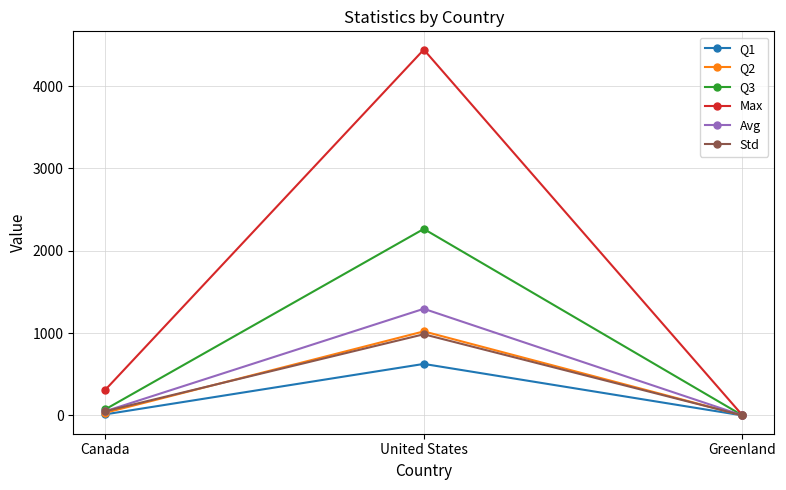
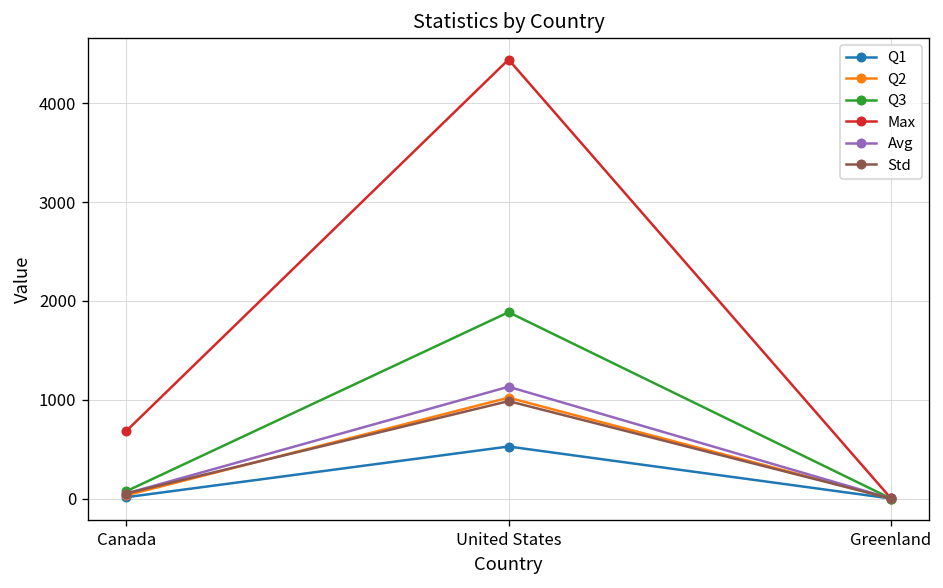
Max, Canada: 300 -> 700
Q1, United States: 600 -> 500
Q3, United States: 2300 -> 1900
Avg, United States: 1300 -> 1100
